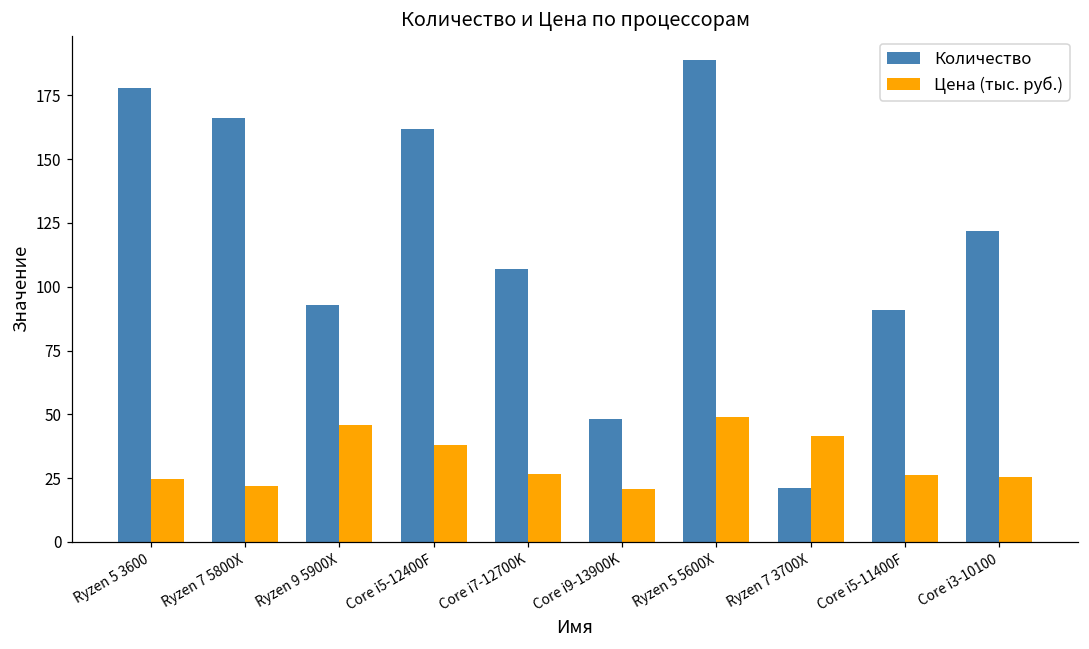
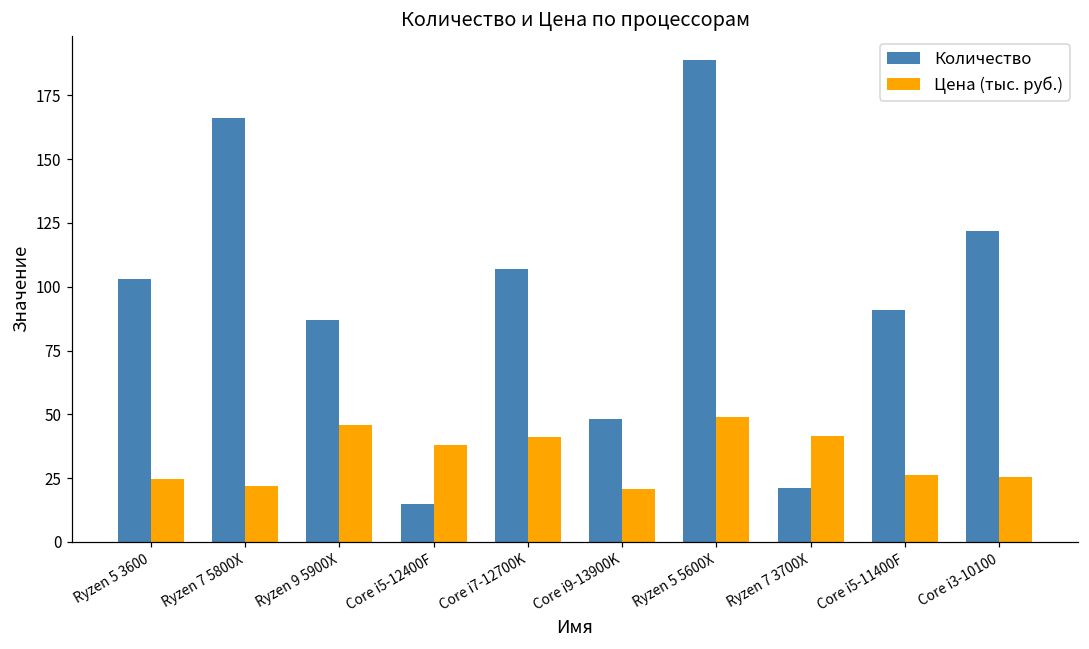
Количество, Ryzen 5 3600: 178 -> 103
Количество, Ryzen 9 5900X: 93 -> 87
Количество, Core i5-12400F: 162 -> 15
Цена (тыс. руб.), Core i7-12700K: 27 -> 41
